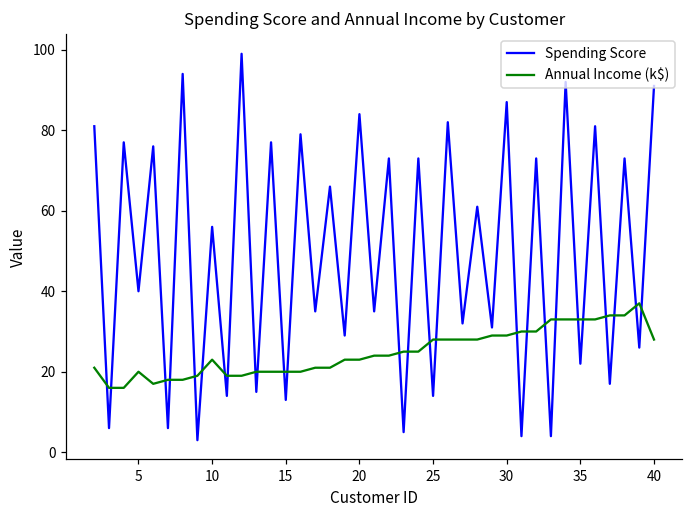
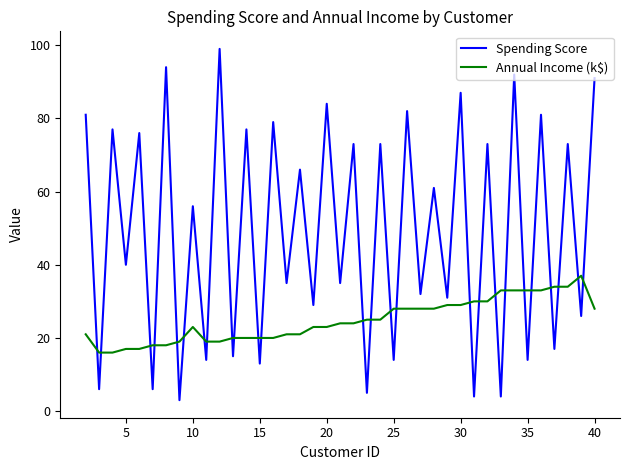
Annual Income (k$), 5: 20 -> 17
Spending Score, 35: 22 -> 14
